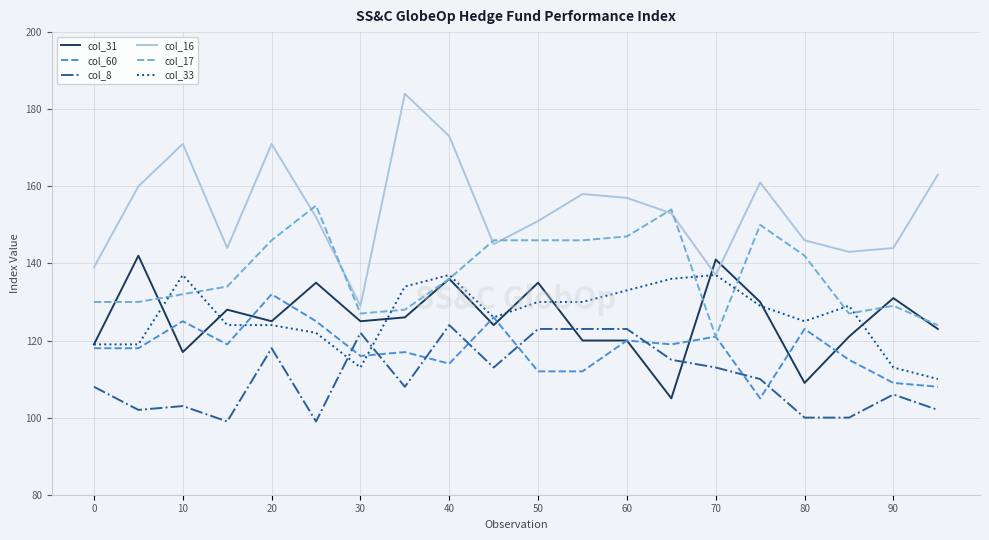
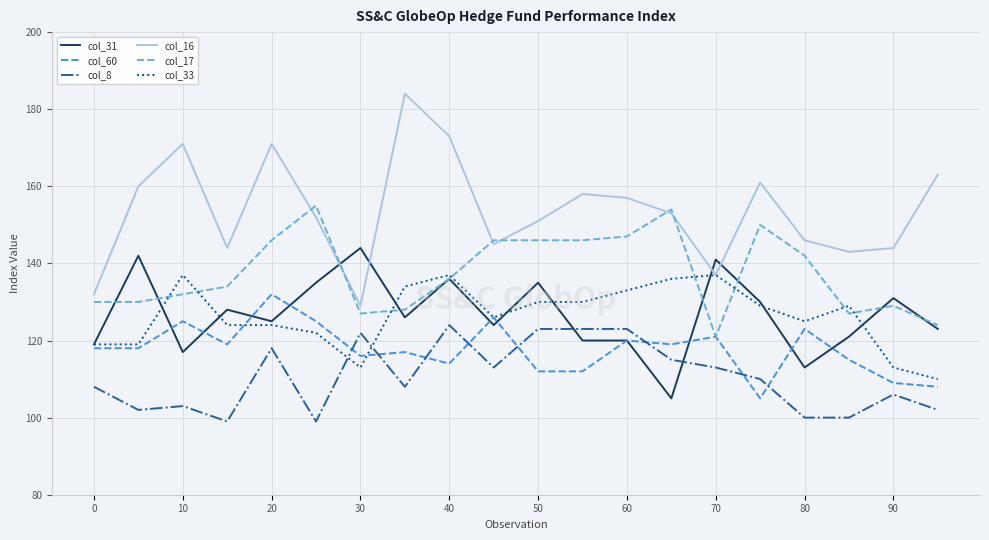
col_16, 0: 139 -> 132
col_31, 30: 125 -> 144
col_31, 80: 109 -> 113
